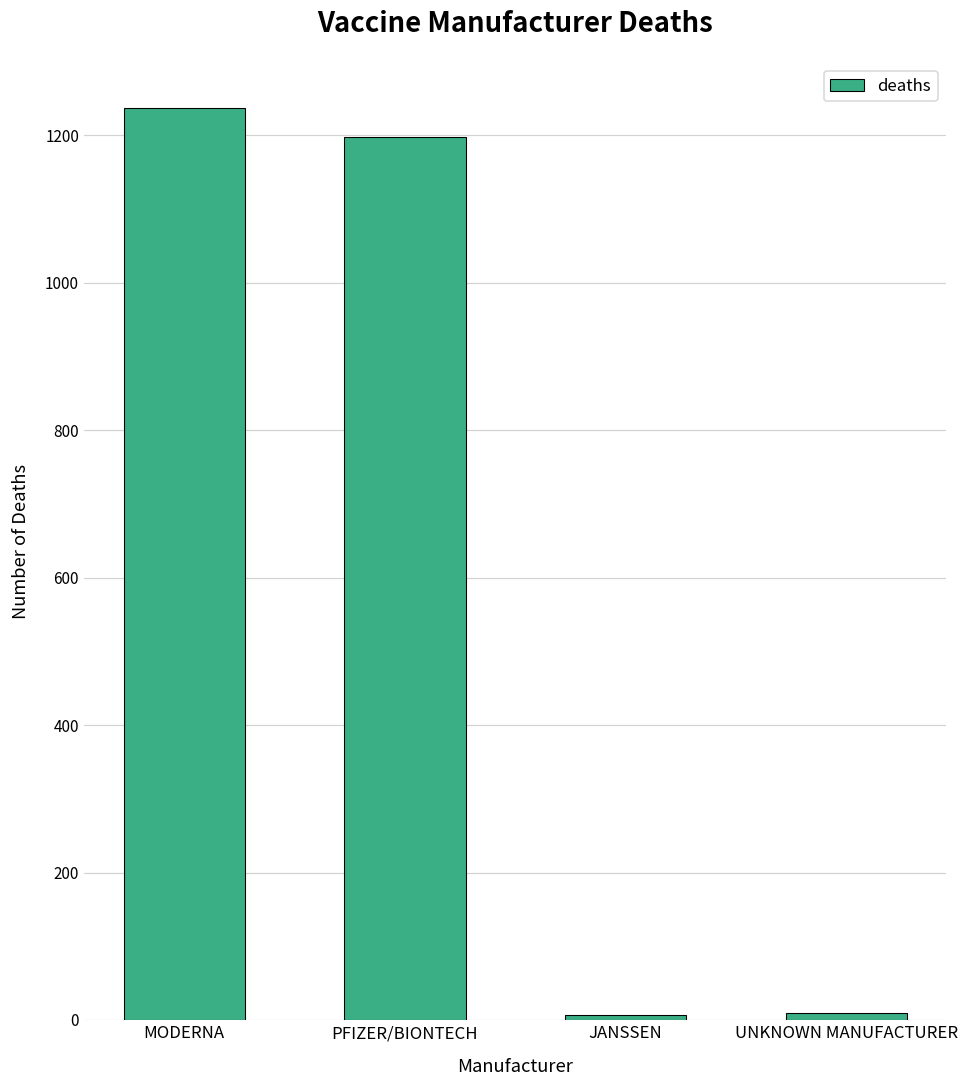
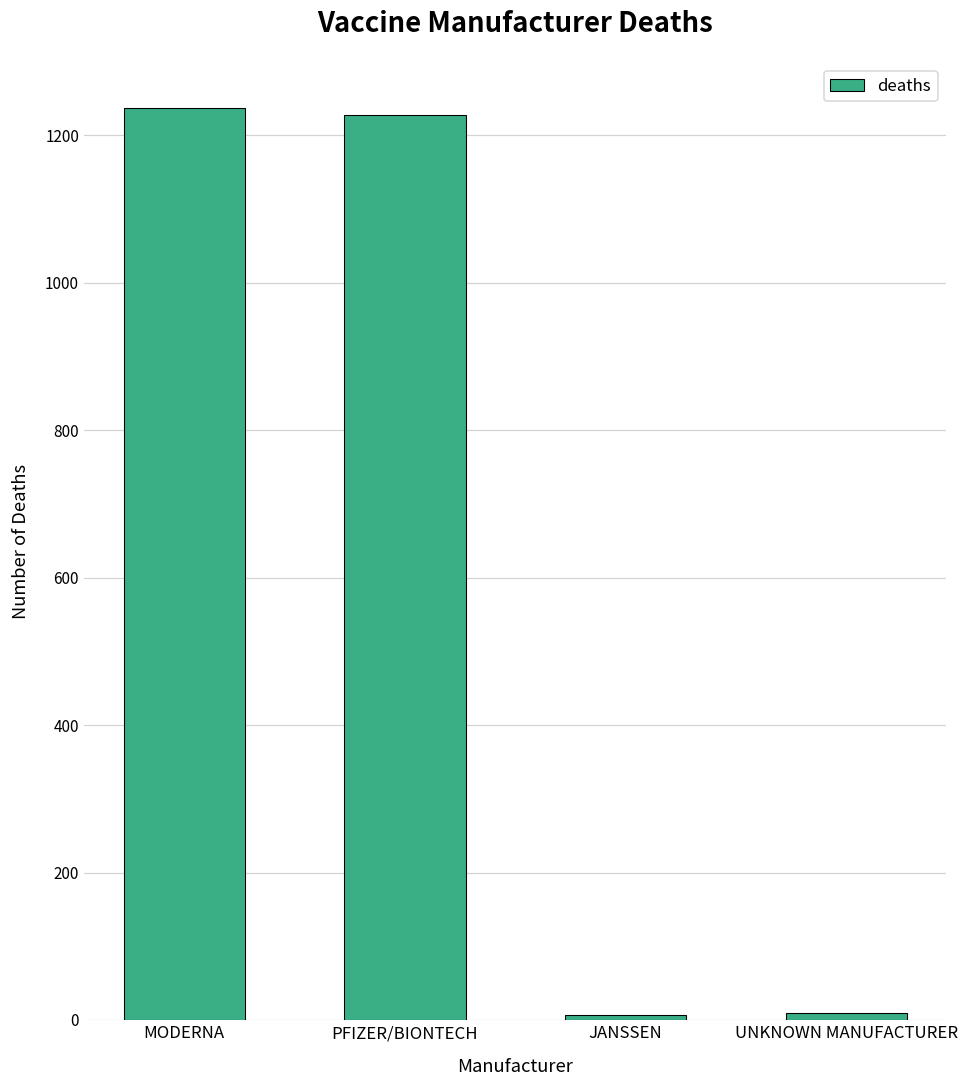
PFIZER/BIONTECH: 1200 -> 1230
